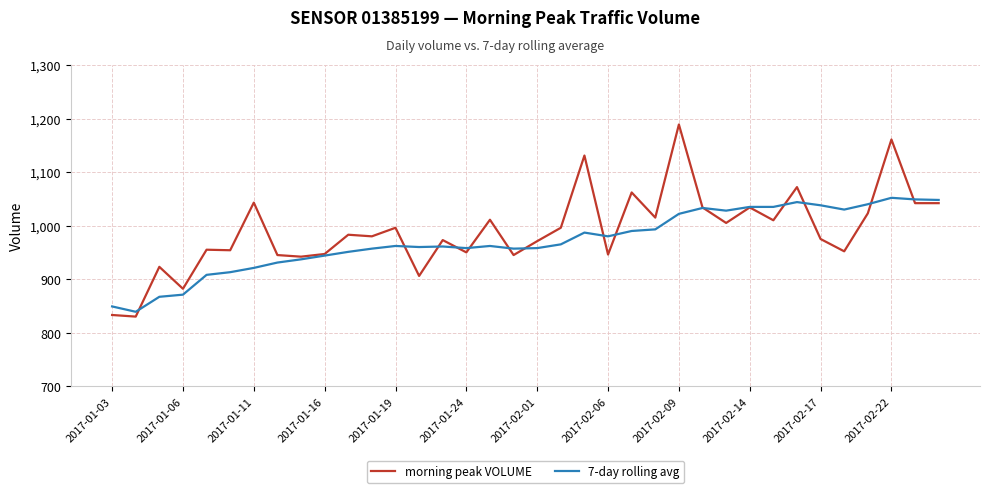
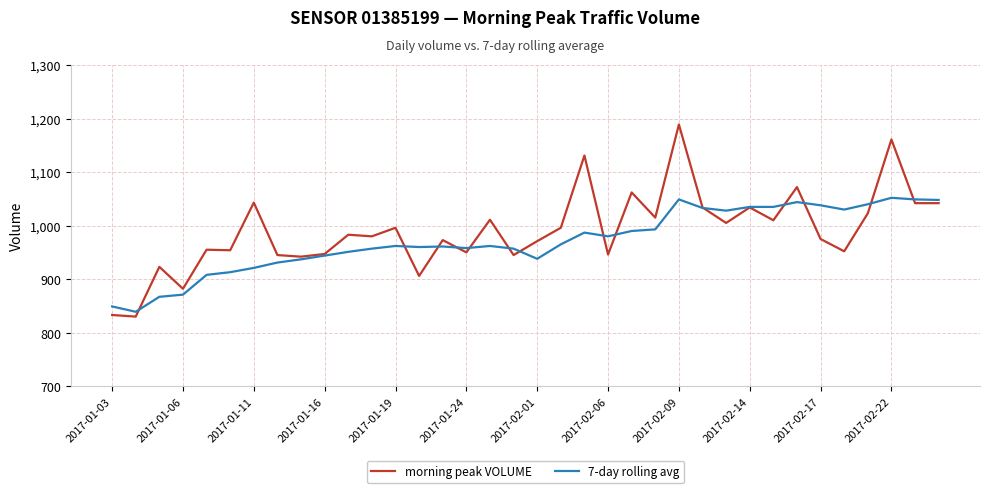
7-day rolling avg, 2017-02-01: 960 -> 940
7-day rolling avg, 2017-02-09: 1,020 -> 1,050
